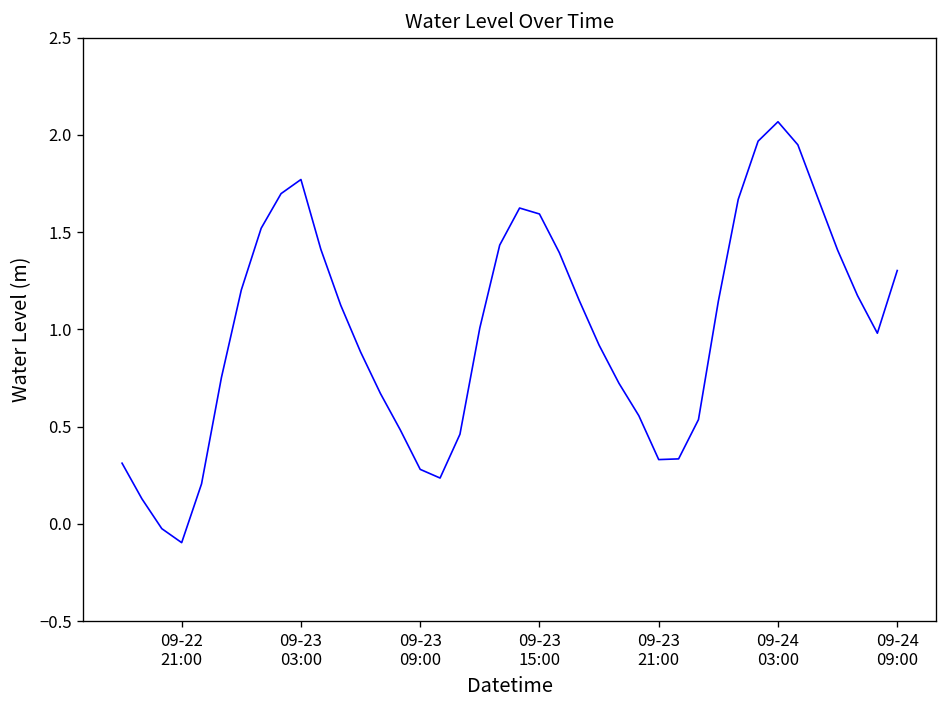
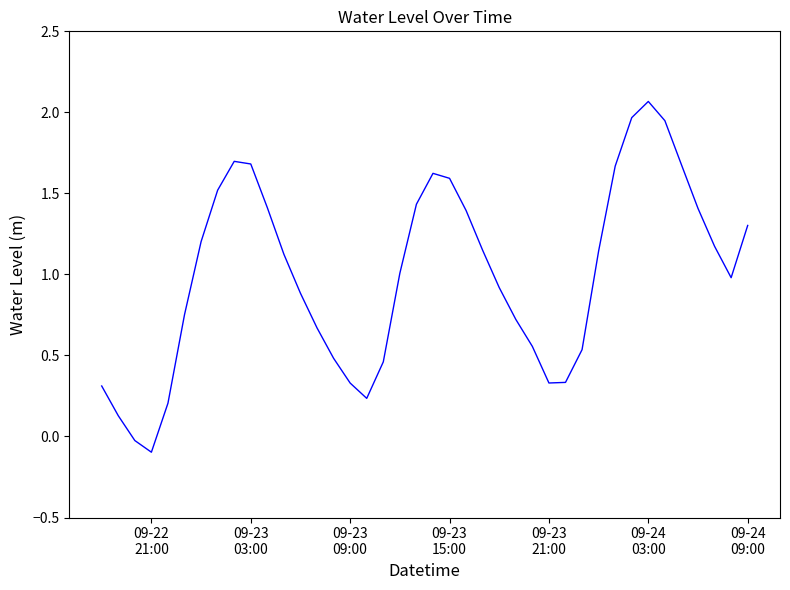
09-23 03:00: 1.77 -> 1.68
09-23 09:00: 0.28 -> 0.33
